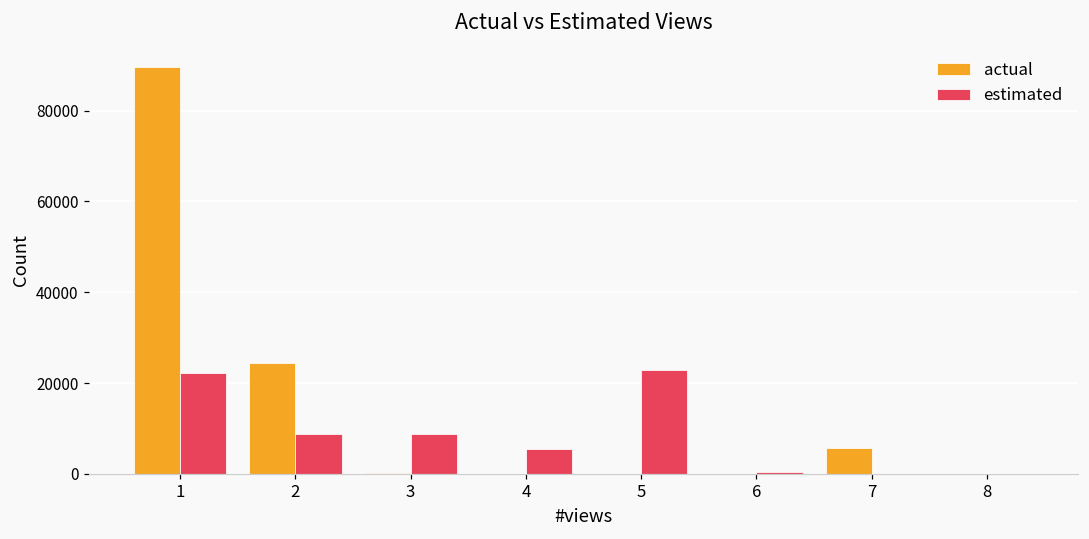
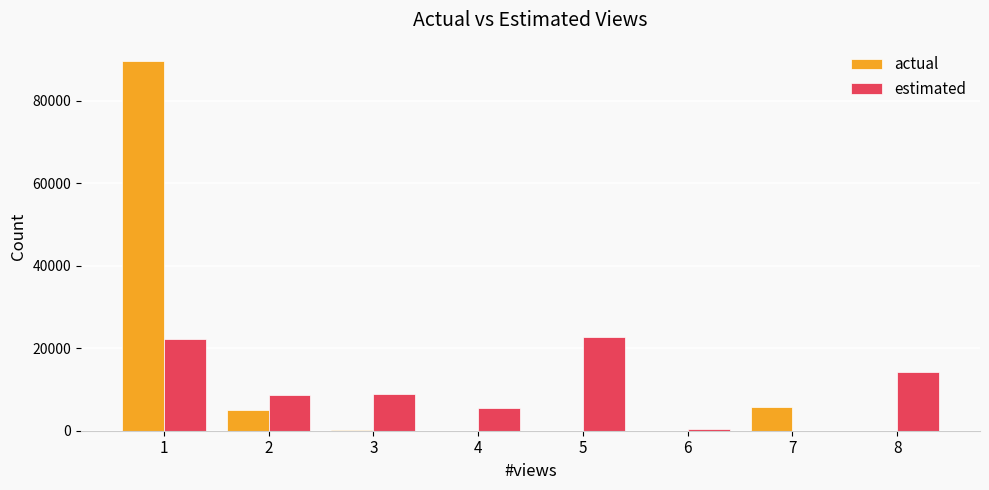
actual, 2: 24000 -> 5000
estimated, 8: 0 -> 14000
